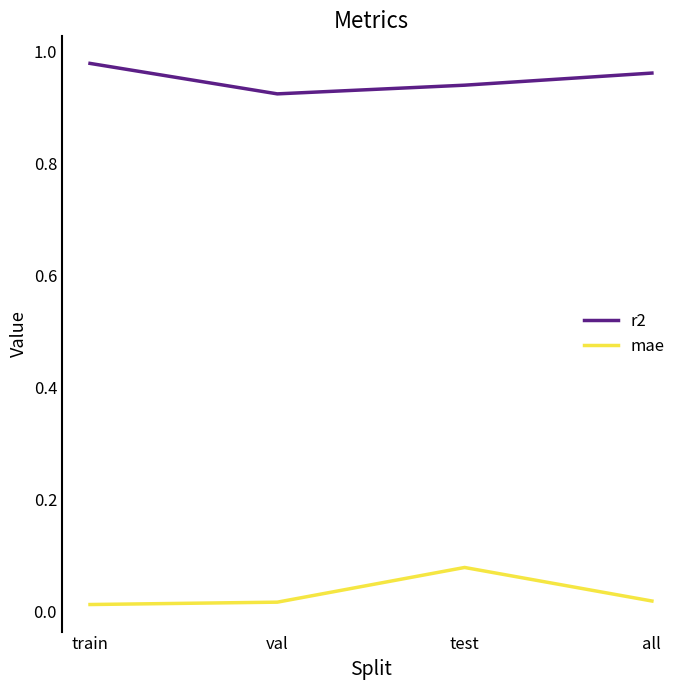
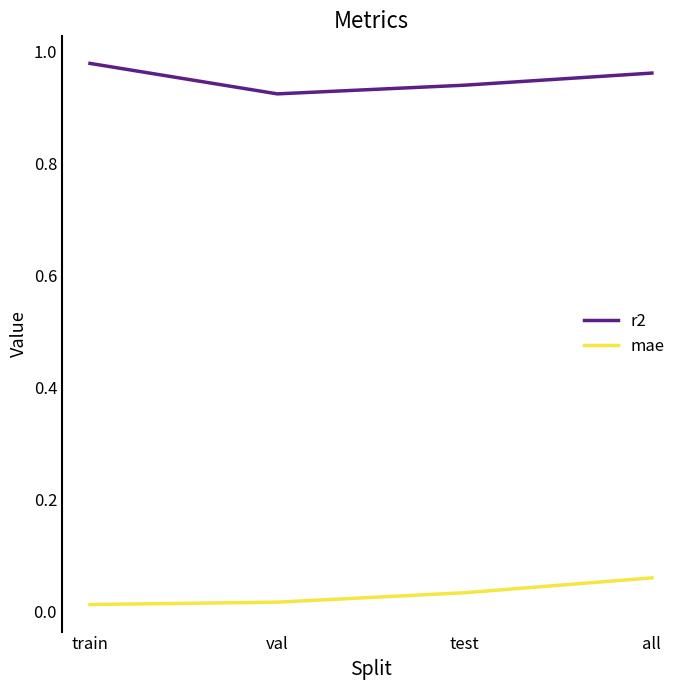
mae, test: 0.08 -> 0.03
mae, all: 0.02 -> 0.06
